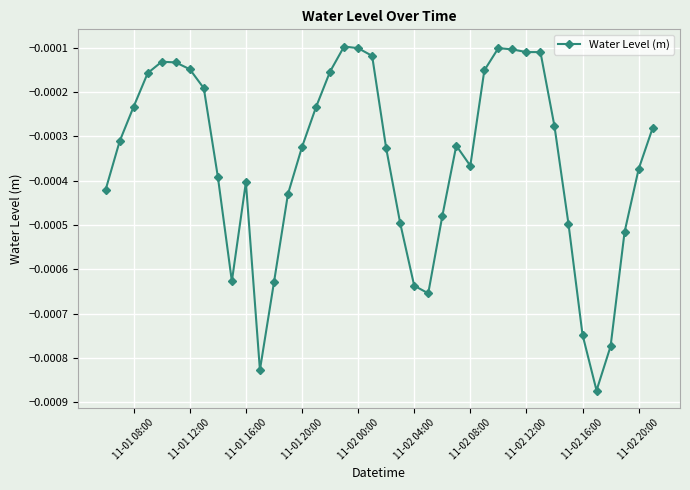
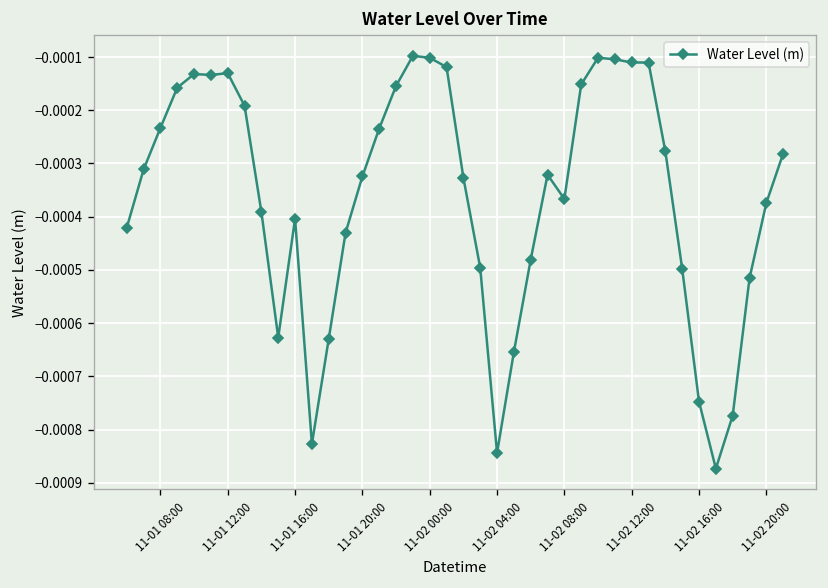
11-01 12:00: -0.00015 -> -0.00013
11-02 04:00: -0.00064 -> -0.00084
